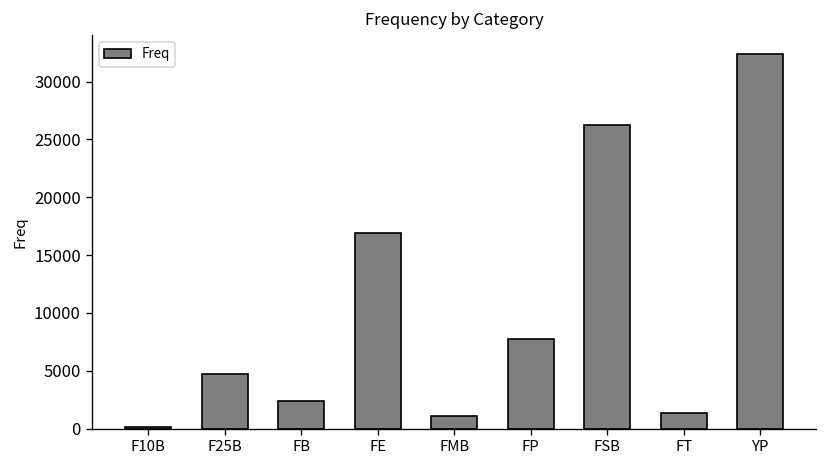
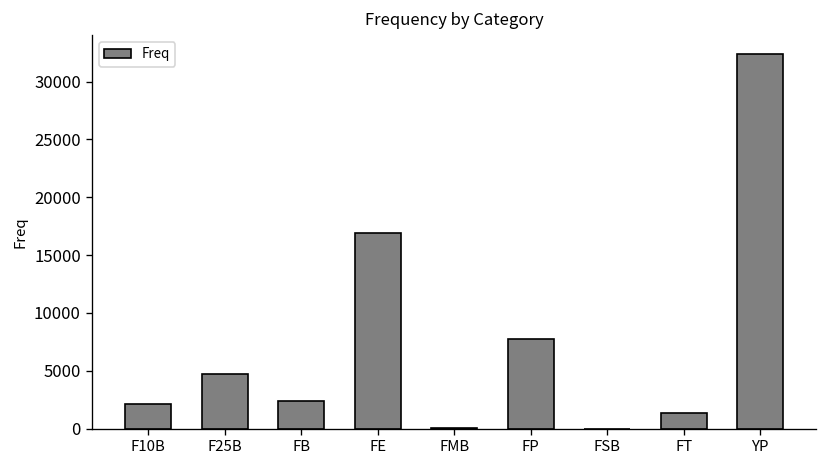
F10B: 0 -> 2000
FMB: 1000 -> 0
FSB: 26000 -> 0
